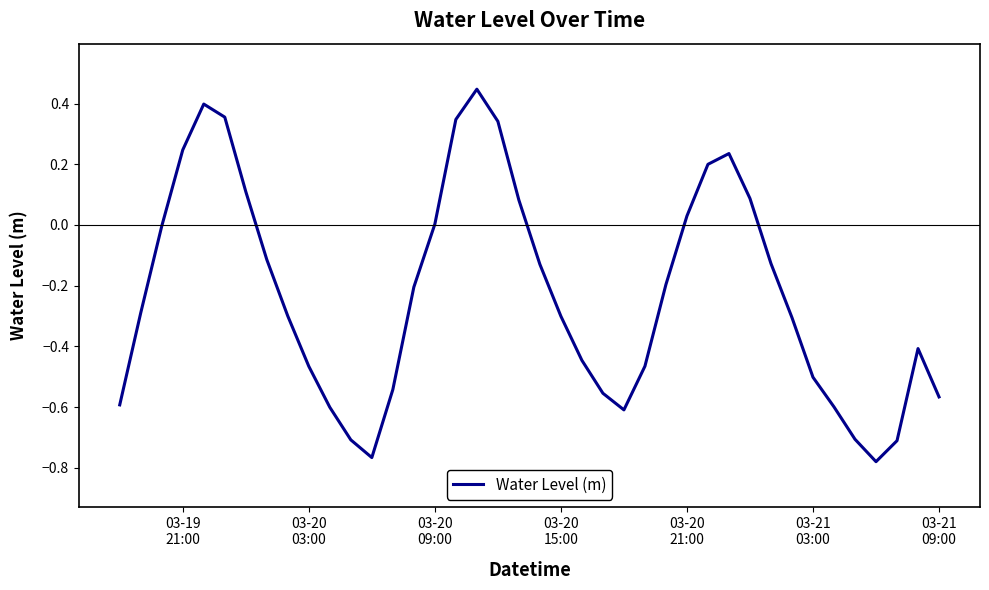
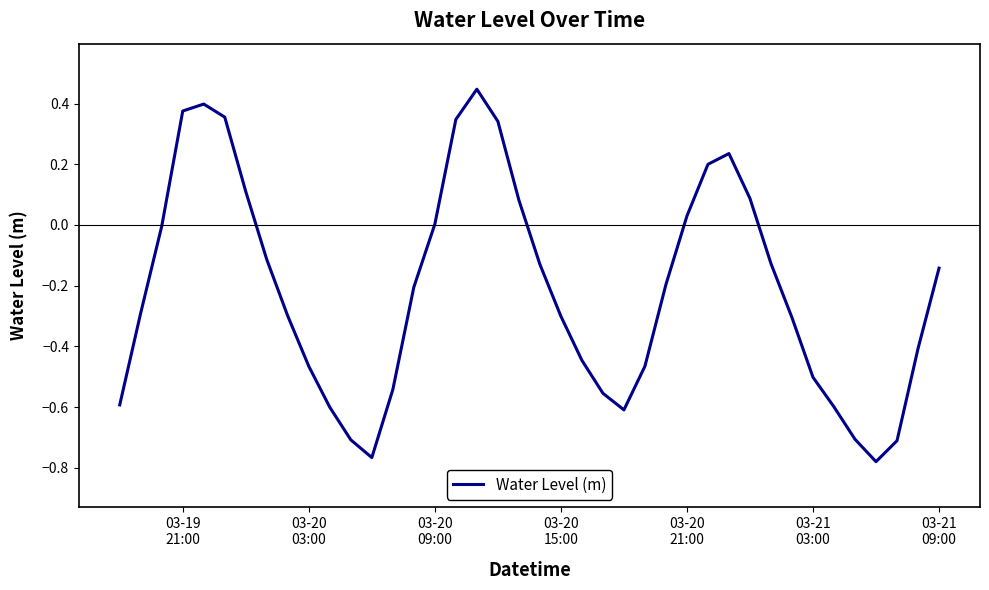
03-19 21:00: 0.25 -> 0.38
03-21 09:00: -0.57 -> -0.14
